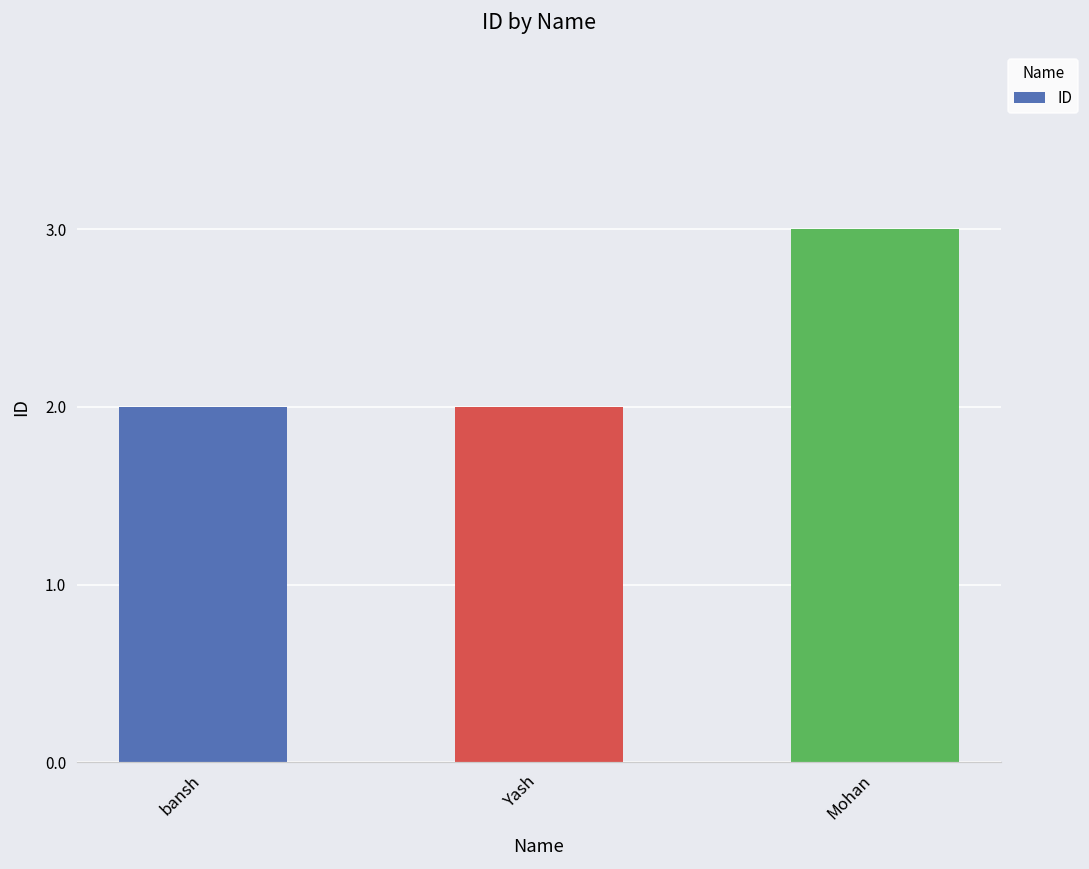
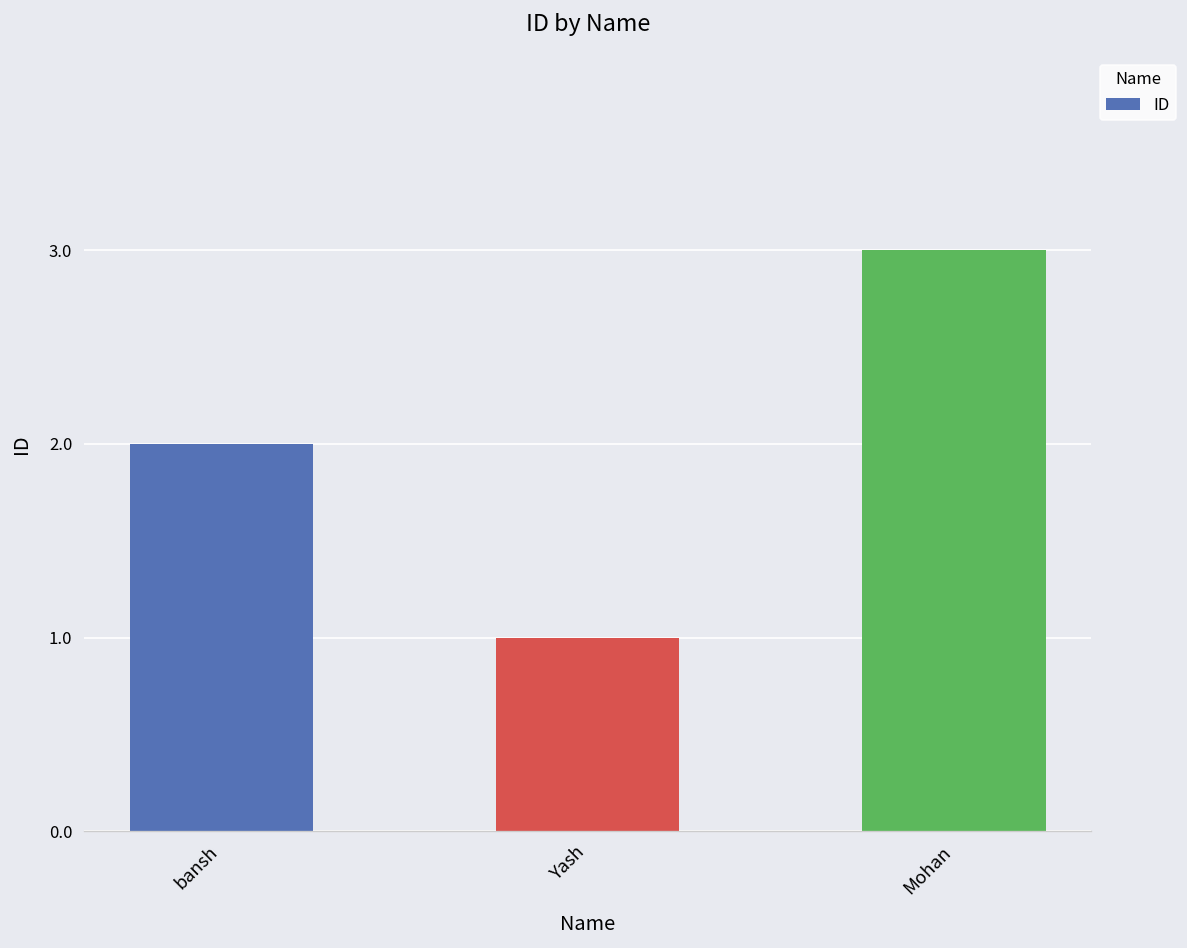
Yash: 2 -> 1
